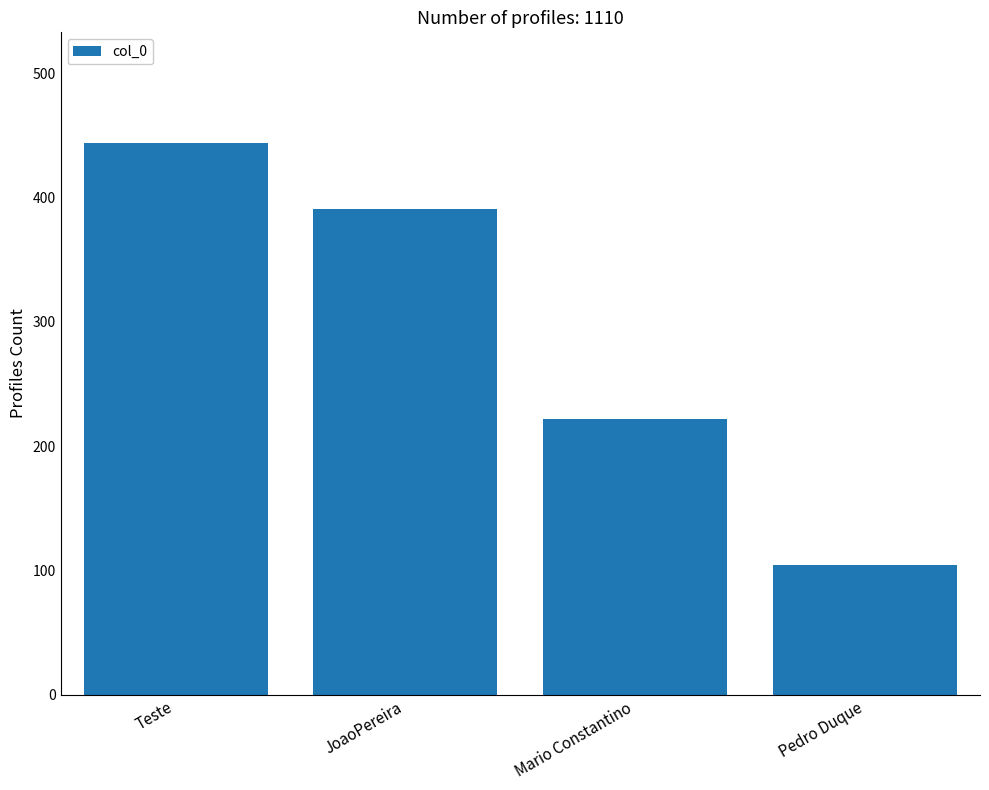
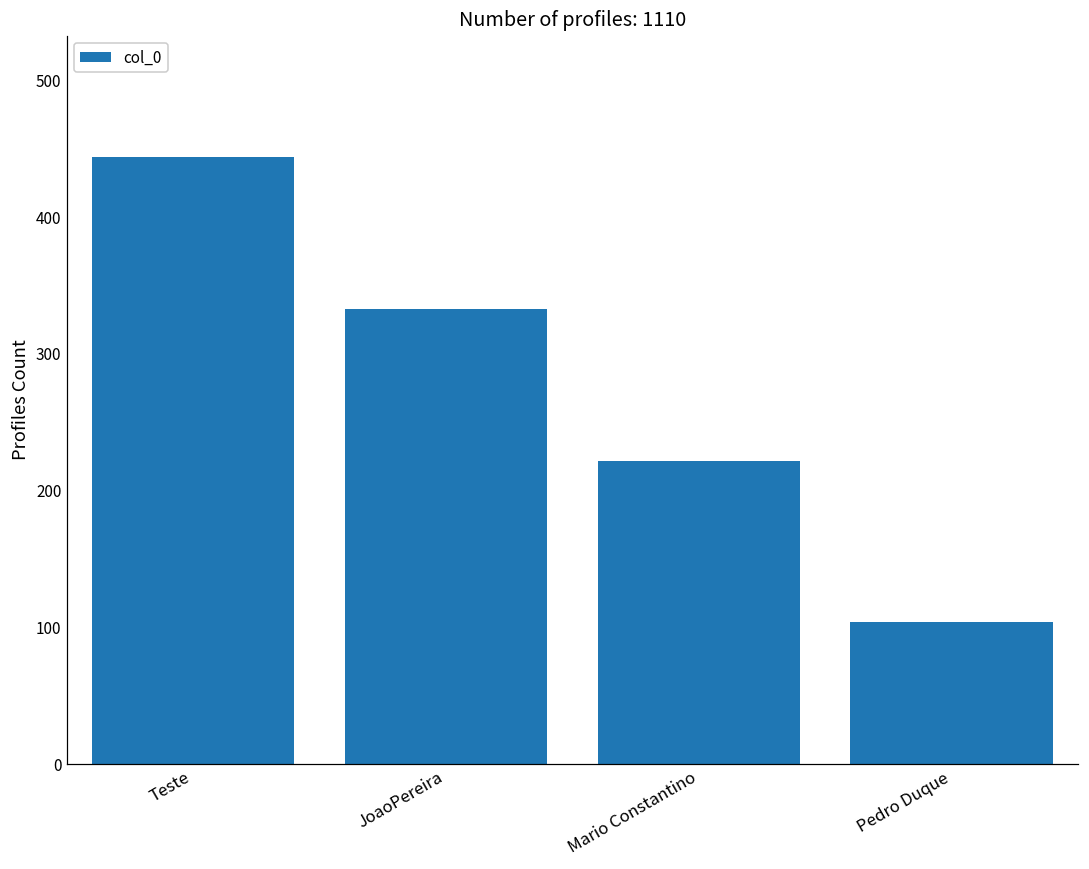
JoaoPereira: 391 -> 333
